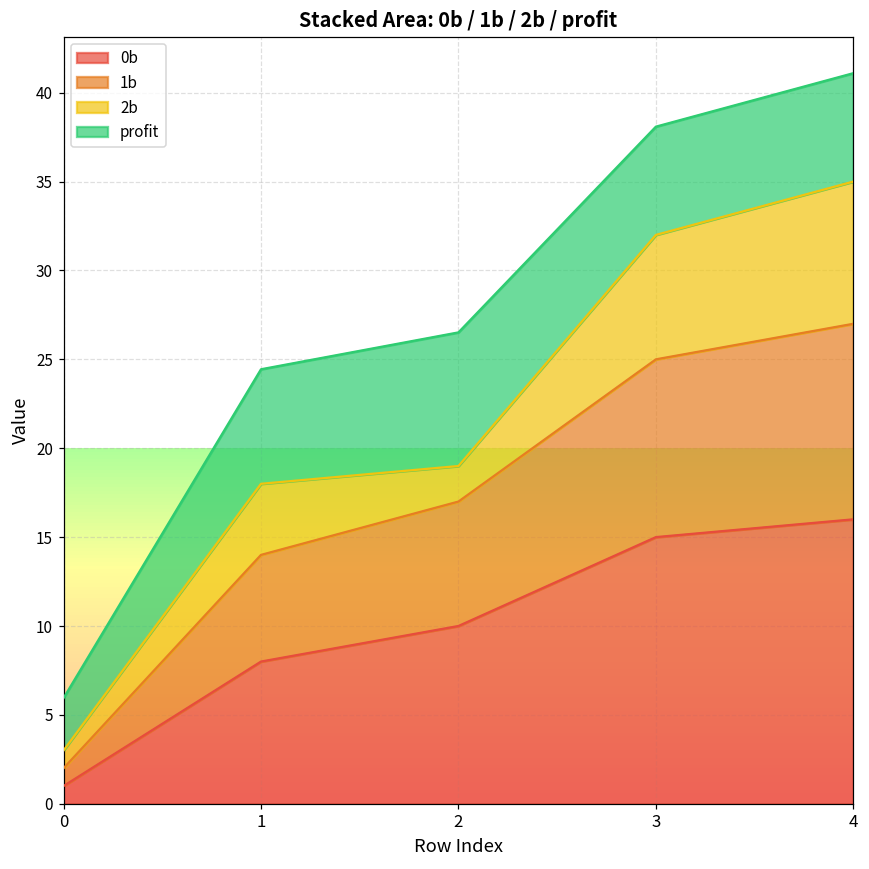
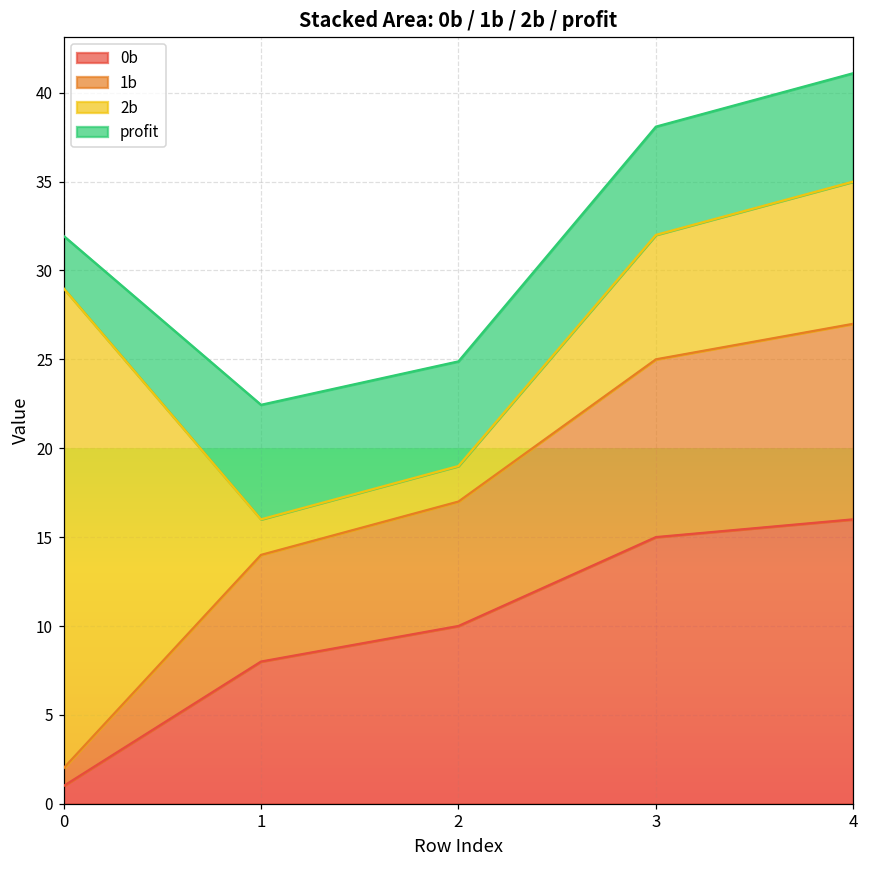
2b, 0: 1 -> 27
2b, 1: 4 -> 2
profit, 2: 7.5 -> 5.9
